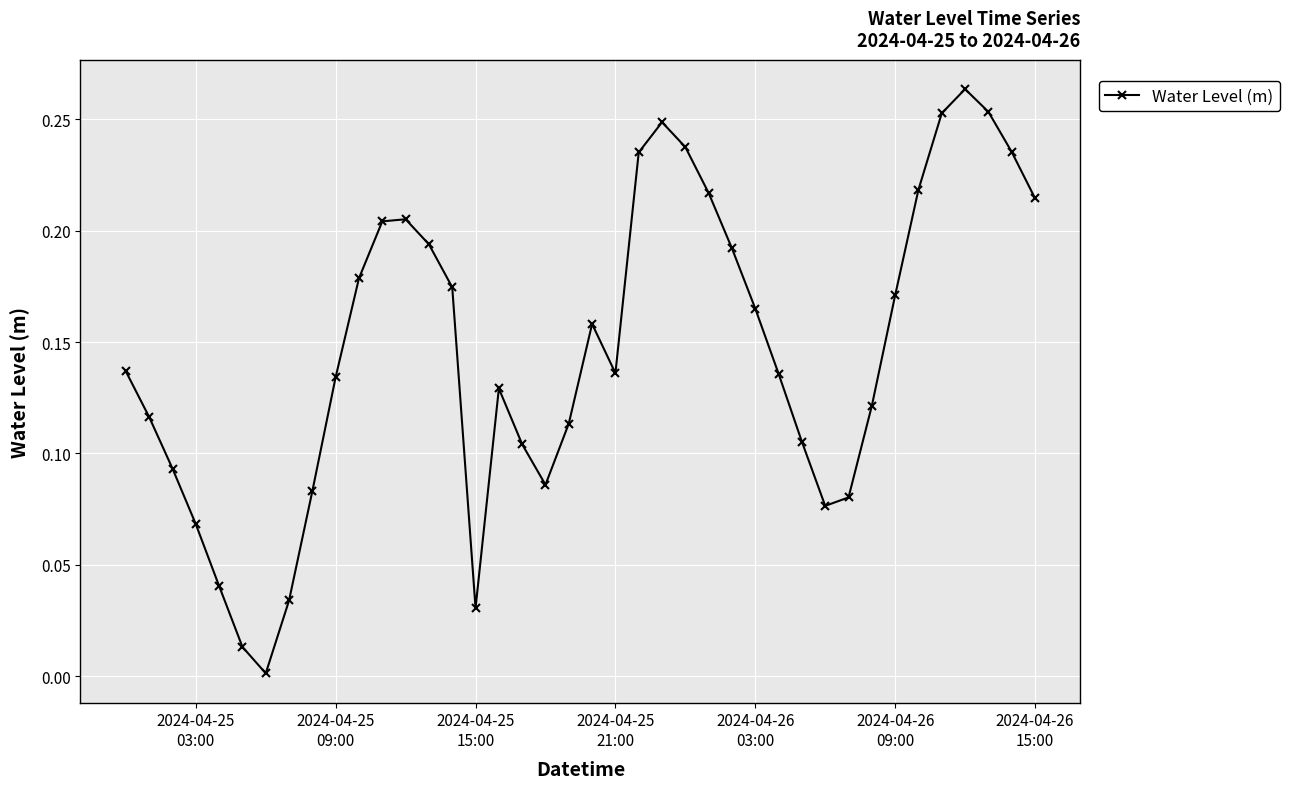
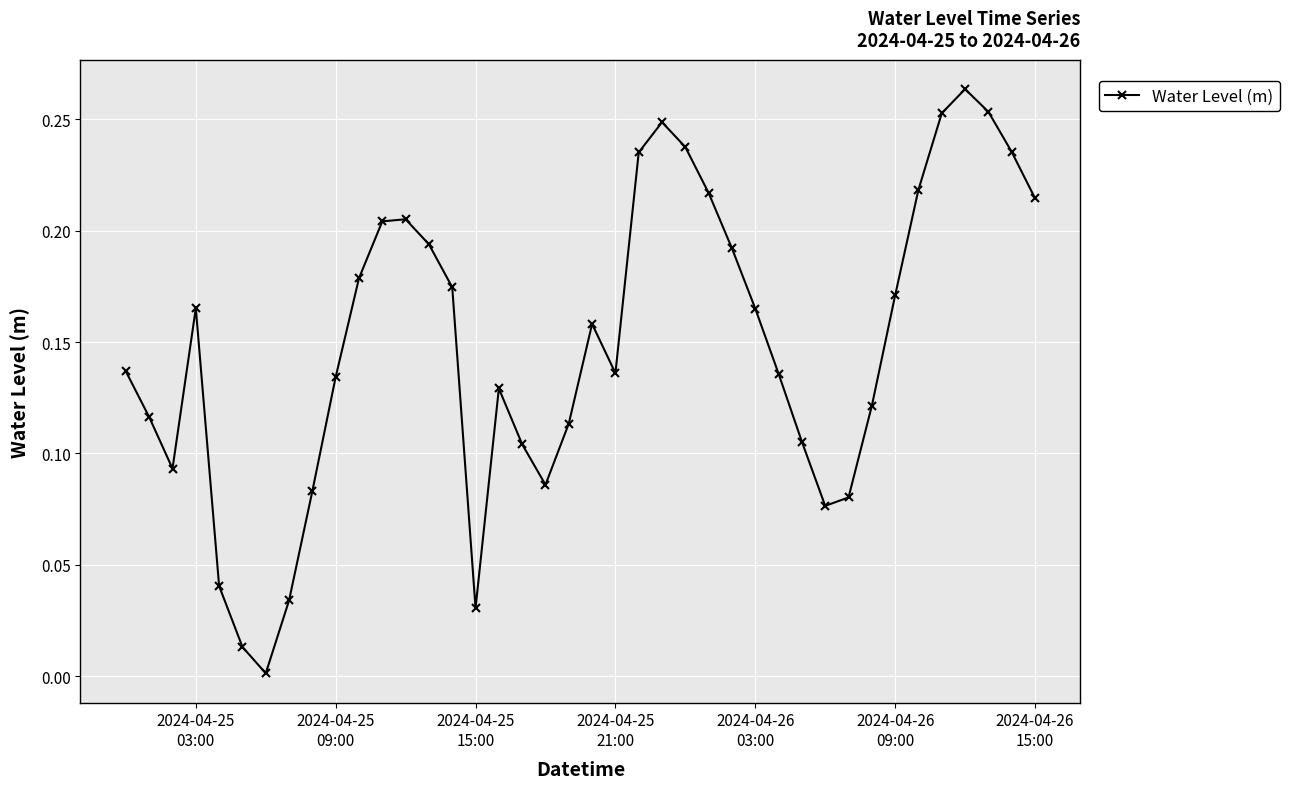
2024-04-25 03:00: 0.068 -> 0.165
